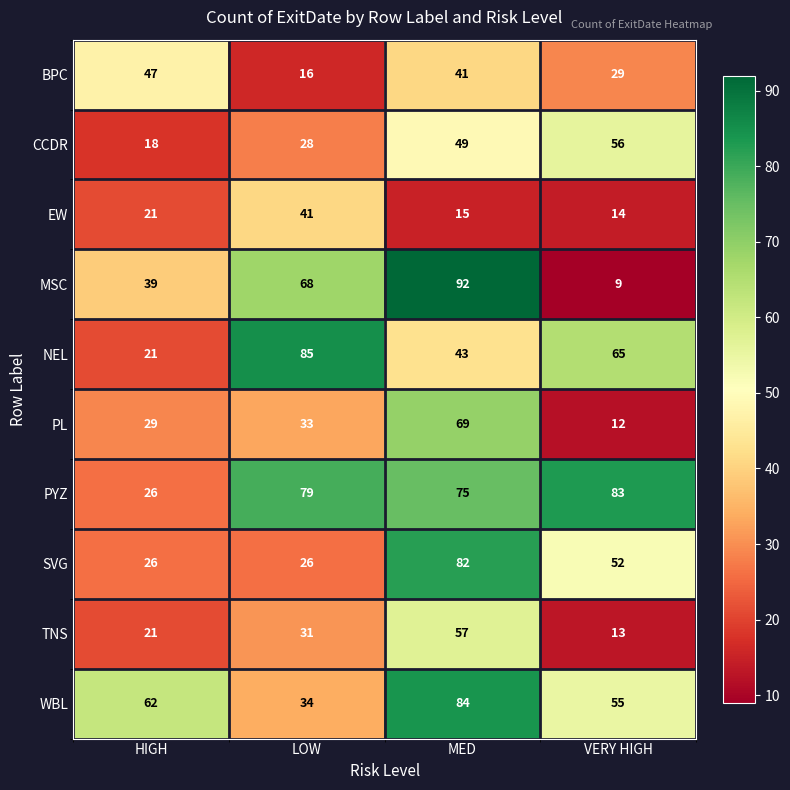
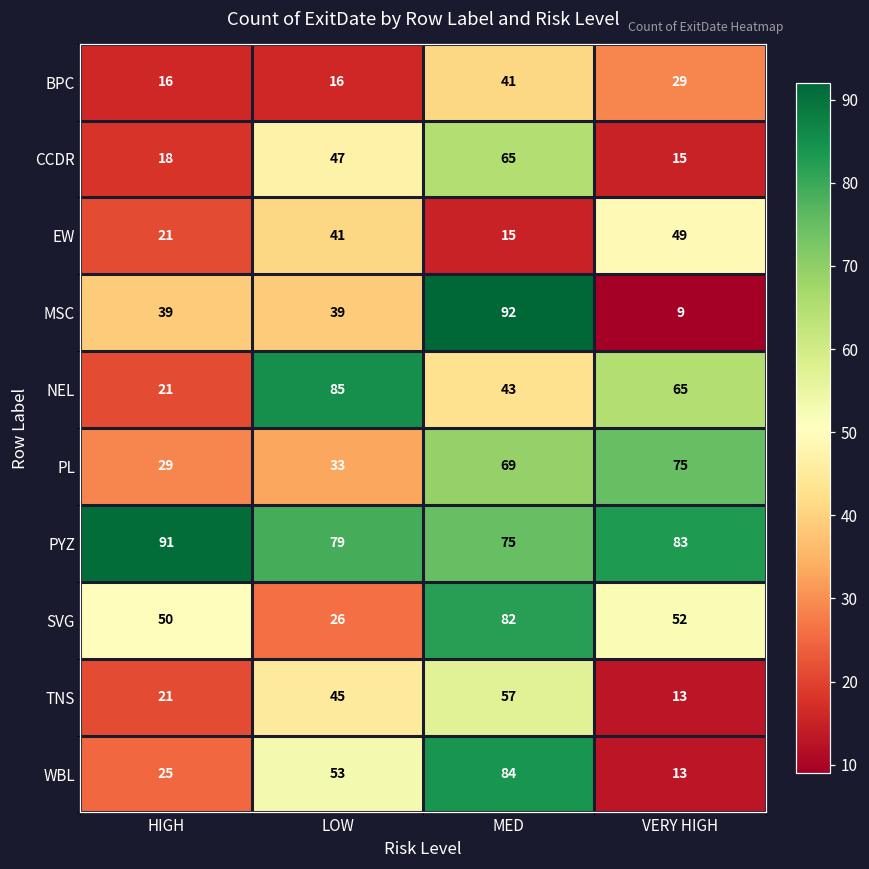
BPC, HIGH: 47 -> 16
CCDR, LOW: 28 -> 47
CCDR, MED: 49 -> 65
CCDR, VERY HIGH: 56 -> 15
EW, VERY HIGH: 14 -> 49
MSC, LOW: 68 -> 39
PL, VERY HIGH: 12 -> 75
PYZ, HIGH: 26 -> 91
SVG, HIGH: 26 -> 50
TNS, LOW: 31 -> 45
WBL, HIGH: 62 -> 25
WBL, LOW: 34 -> 53
WBL, VERY HIGH: 55 -> 13
